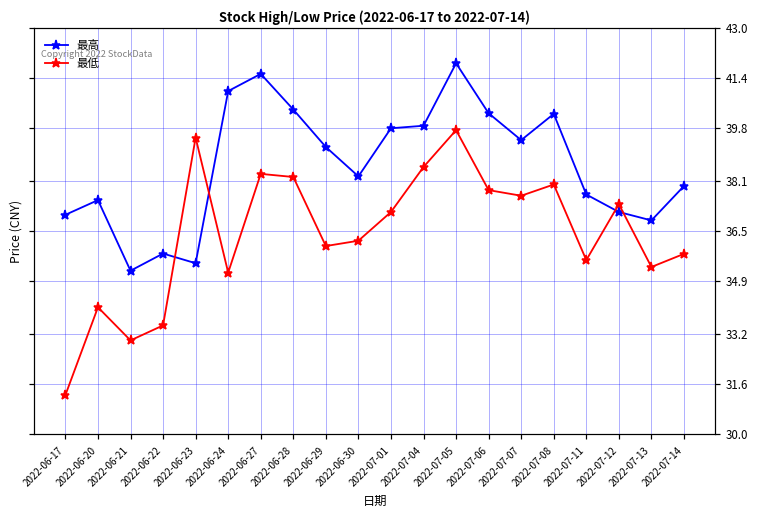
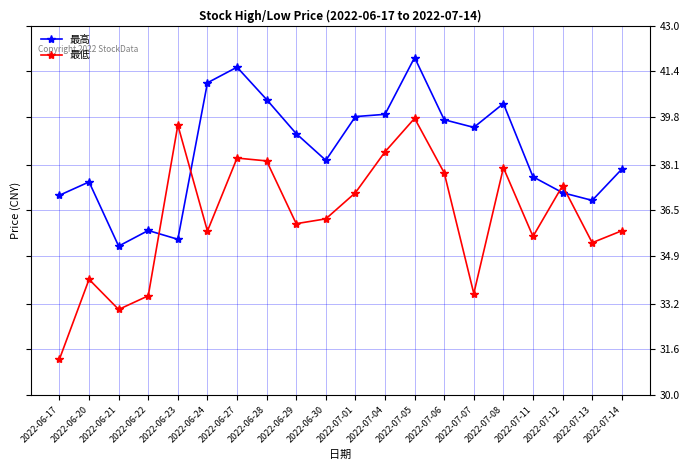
最低, 2022-06-24: 35.2 -> 35.8
最高, 2022-07-06: 40.3 -> 39.7
最低, 2022-07-07: 37.6 -> 33.6
